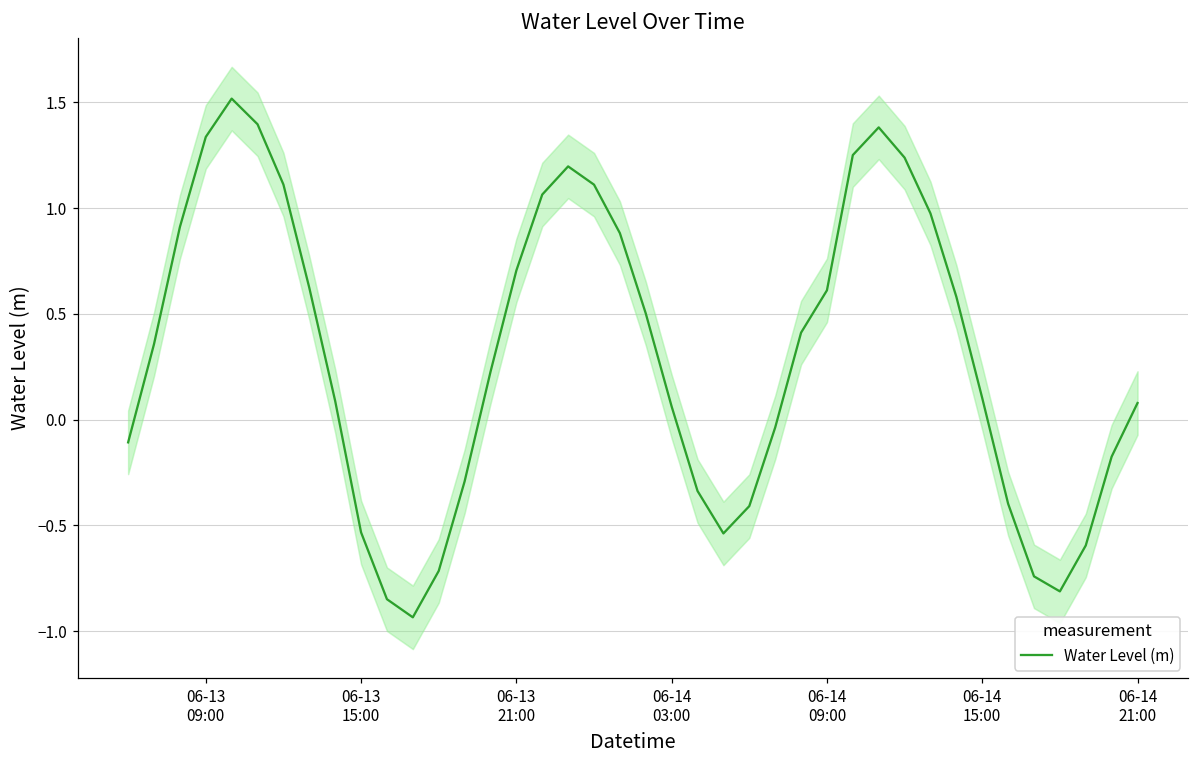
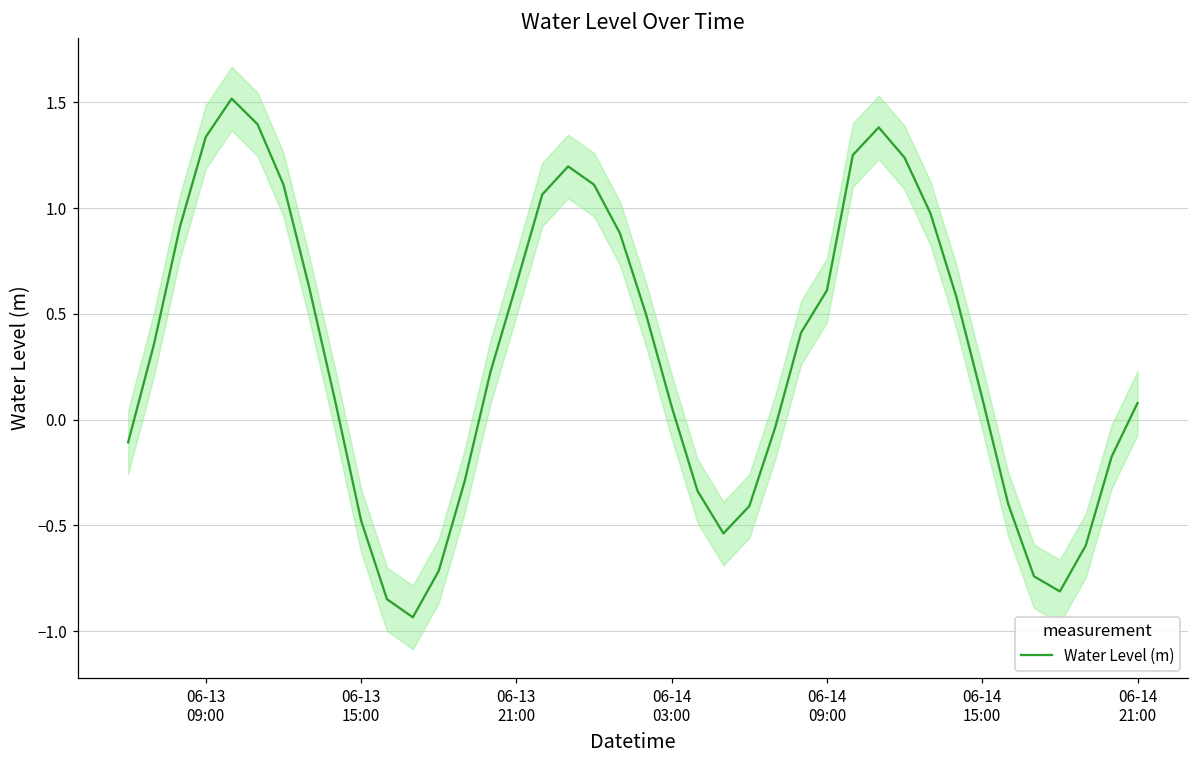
Water Level (m), 06-13 15:00: -0.53 -> -0.48
Water Level (m), 06-13 21:00: 0.71 -> 0.64
